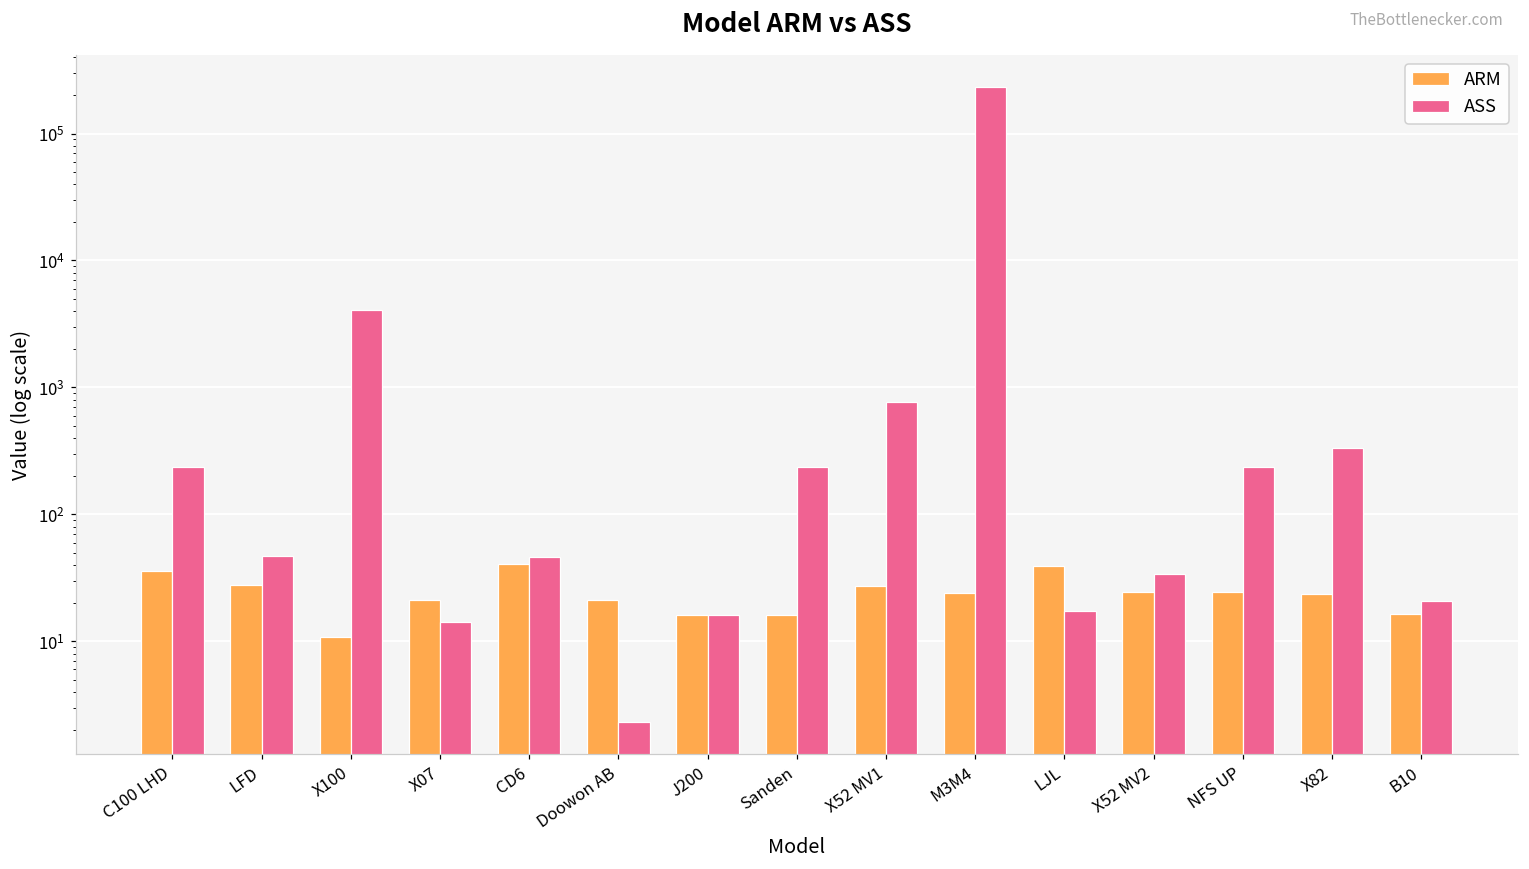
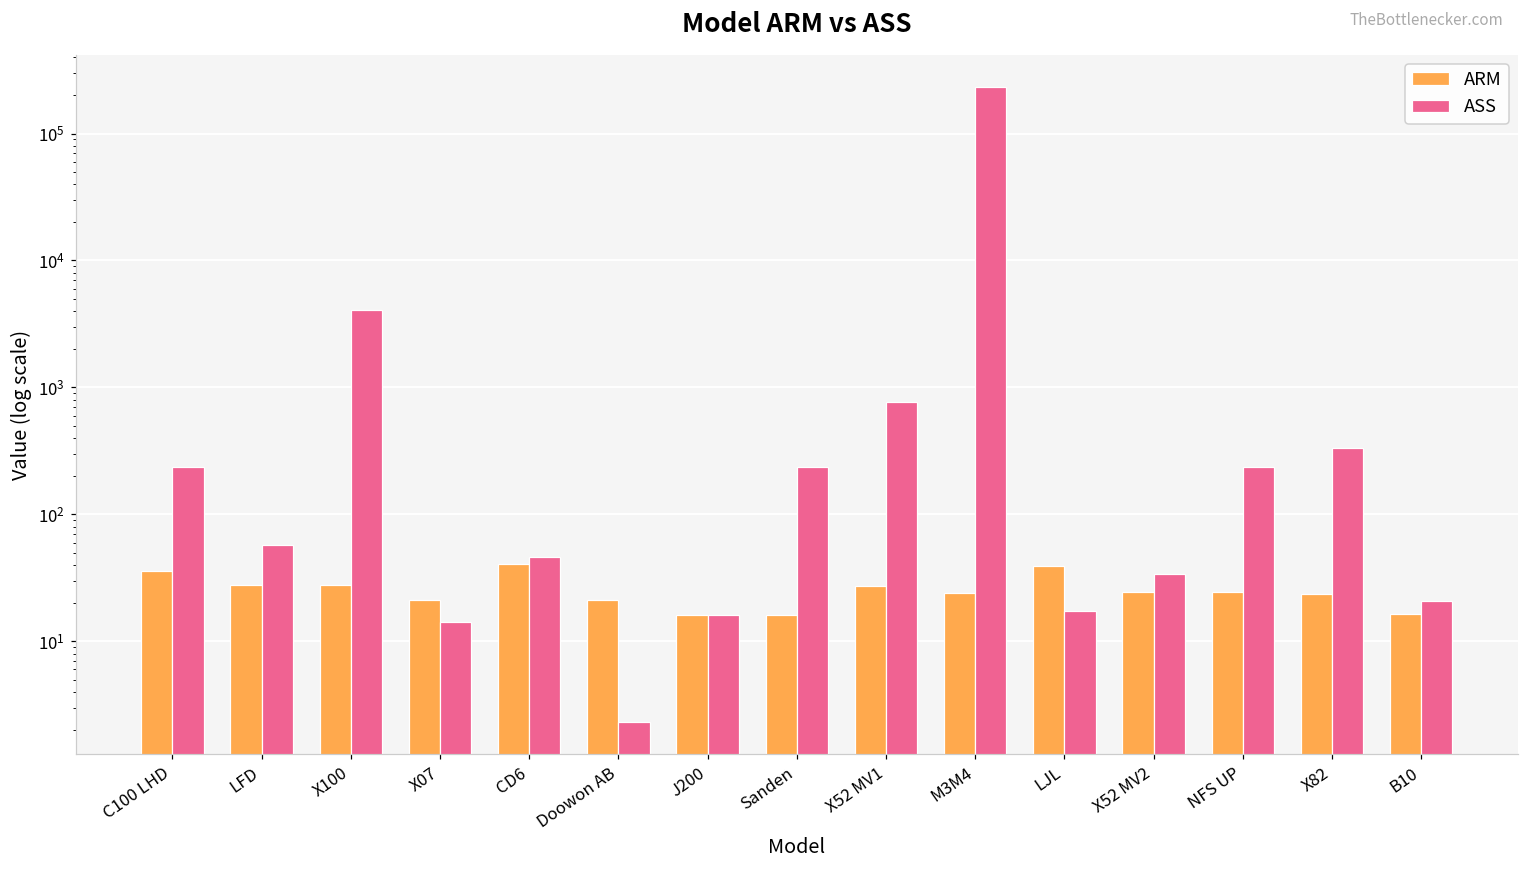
ASS, LFD: 47 -> 60
ARM, X100: 11 -> 28
